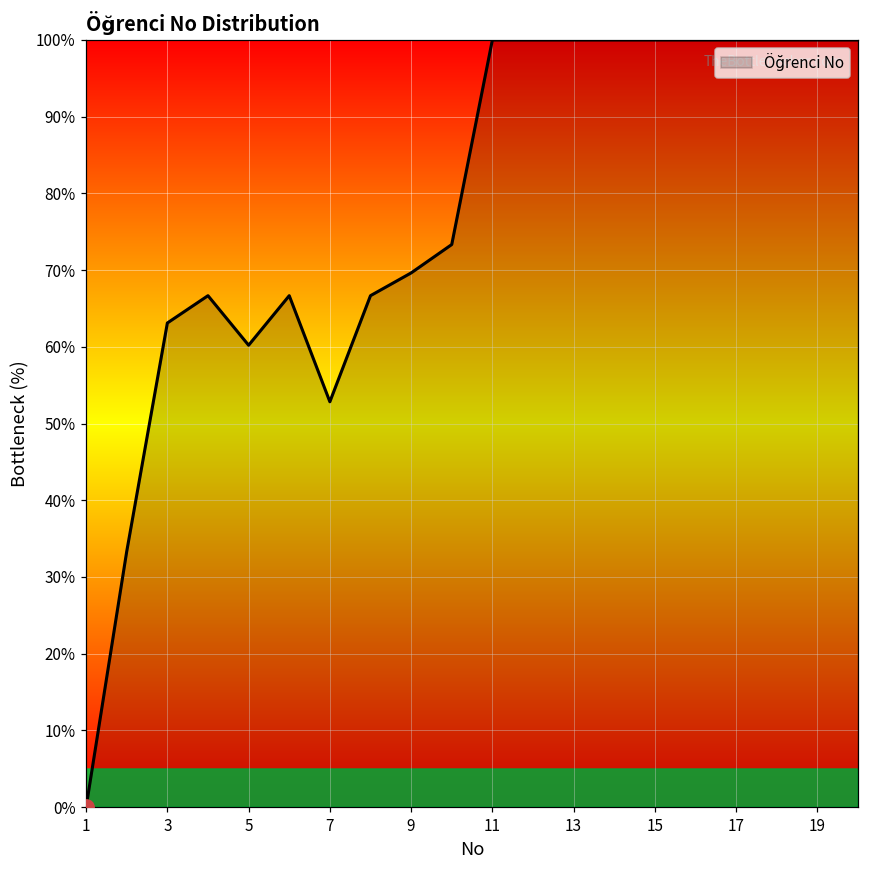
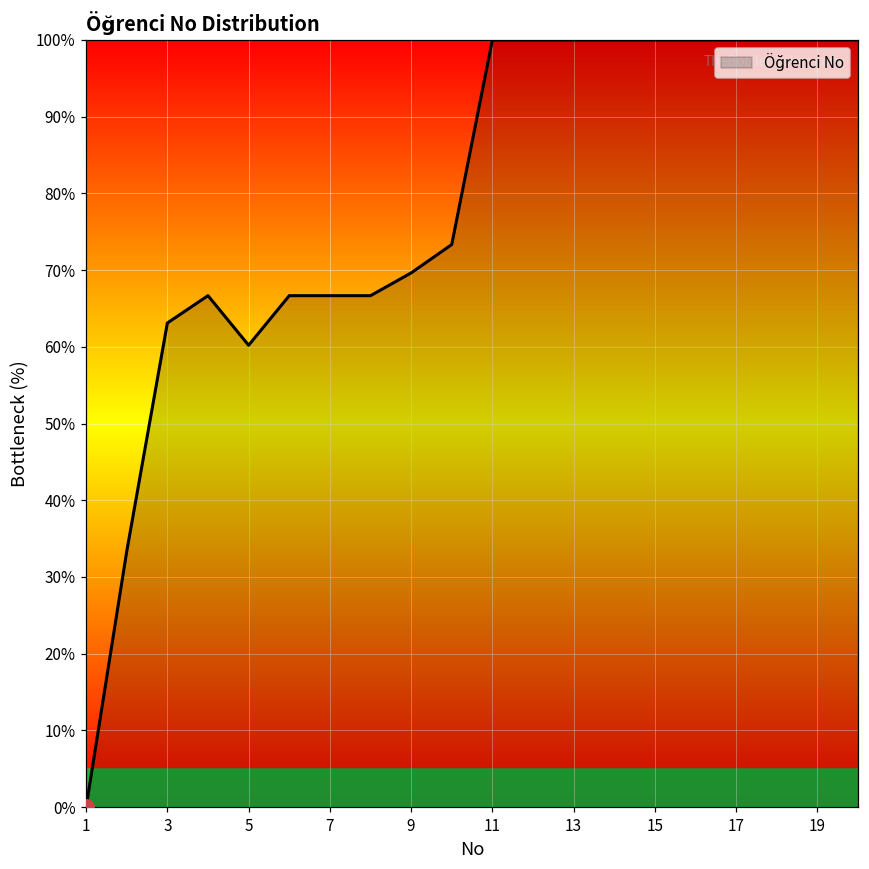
Öğrenci No, 7: 53% -> 67%
